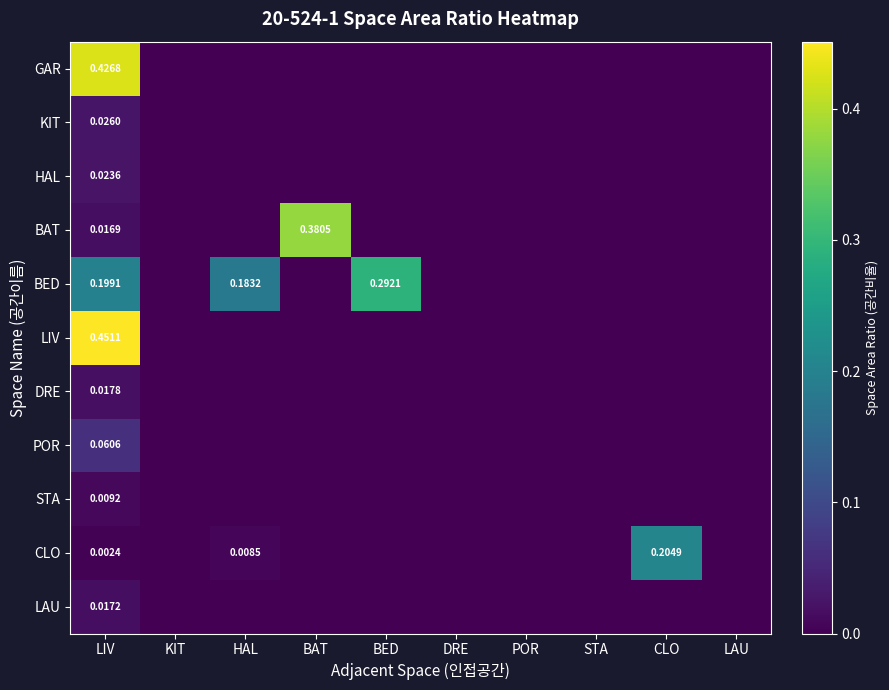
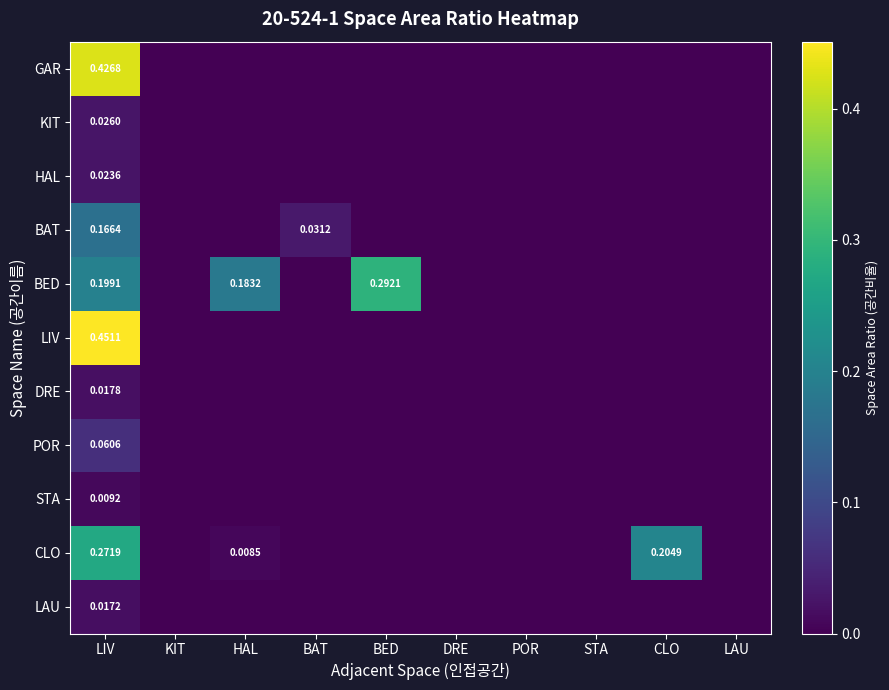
BAT, LIV: 0.0169 -> 0.1664
BAT, BAT: 0.3805 -> 0.0312
CLO, LIV: 0.0024 -> 0.2719
